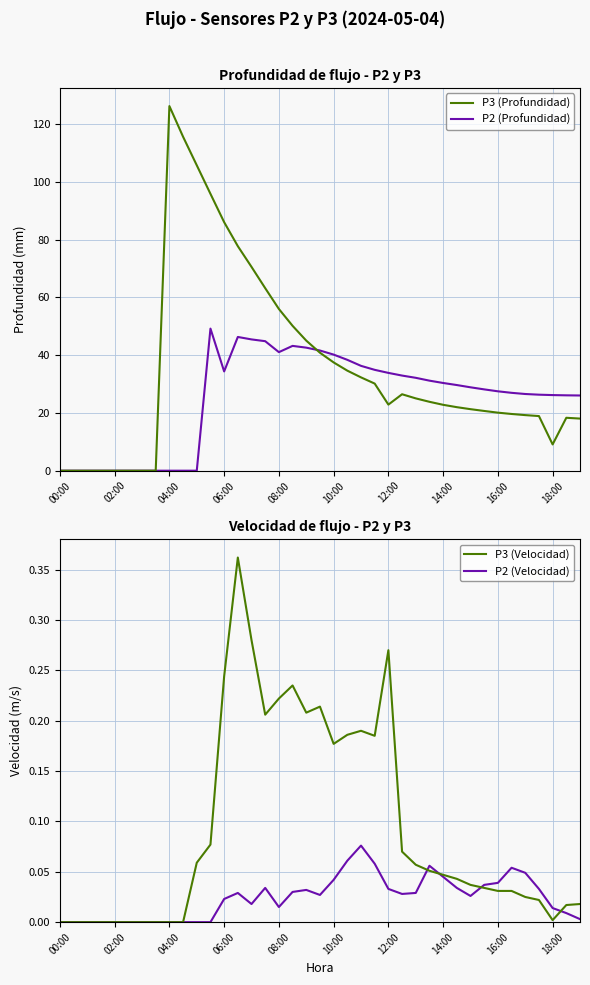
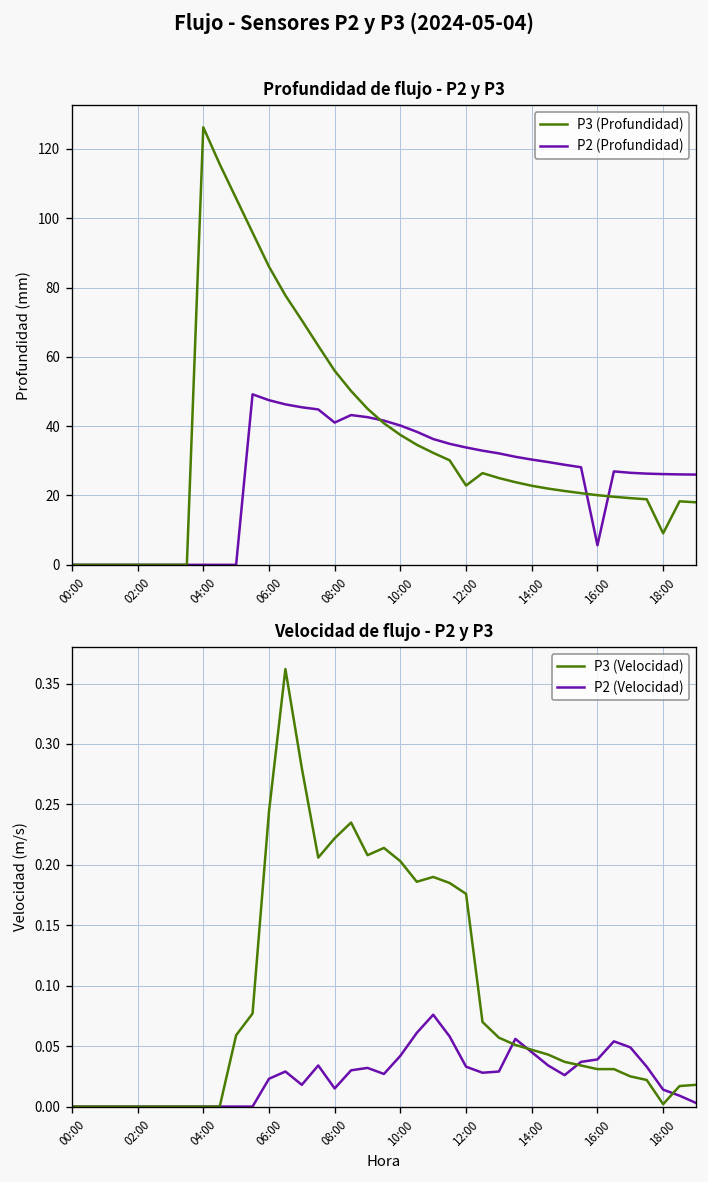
Profundidad de flujo - P2 y P3, P2 (Profundidad), 06:00: 34 -> 47
Profundidad de flujo - P2 y P3, P2 (Profundidad), 16:00: 27 -> 6
Velocidad de flujo - P2 y P3, P3 (Velocidad), 10:00: 0.177 -> 0.203
Velocidad de flujo - P2 y P3, P3 (Velocidad), 12:00: 0.270 -> 0.176
